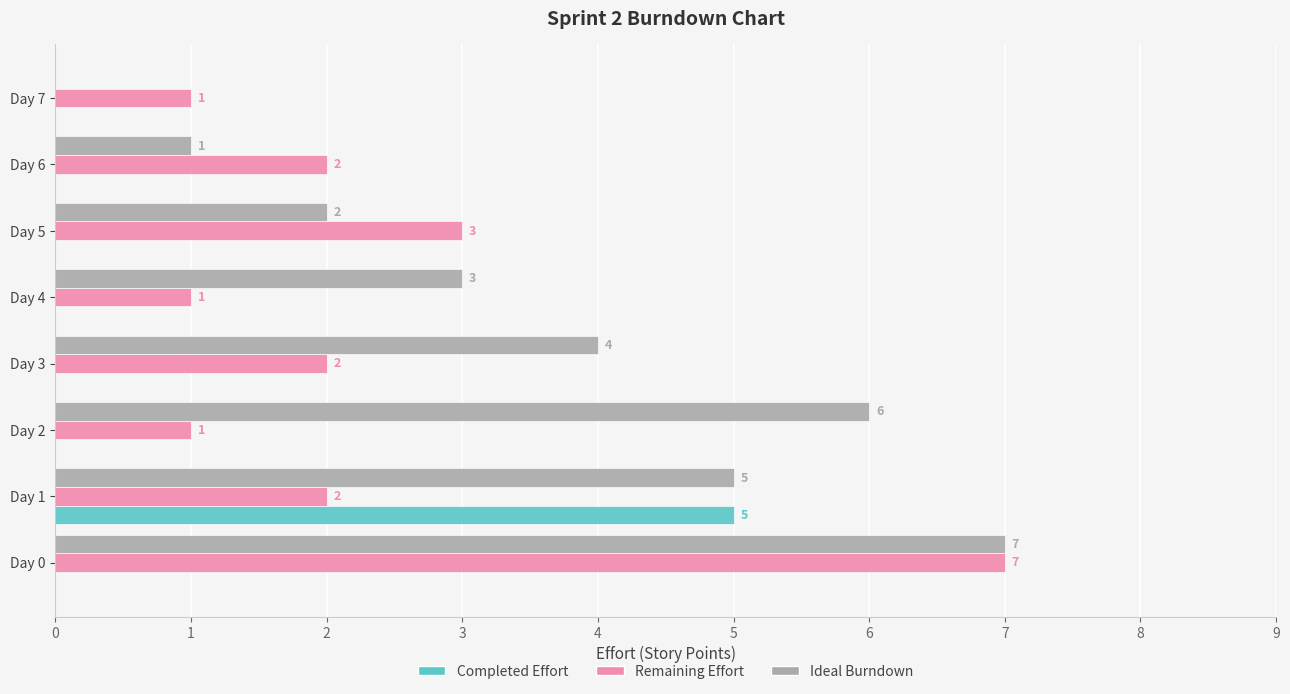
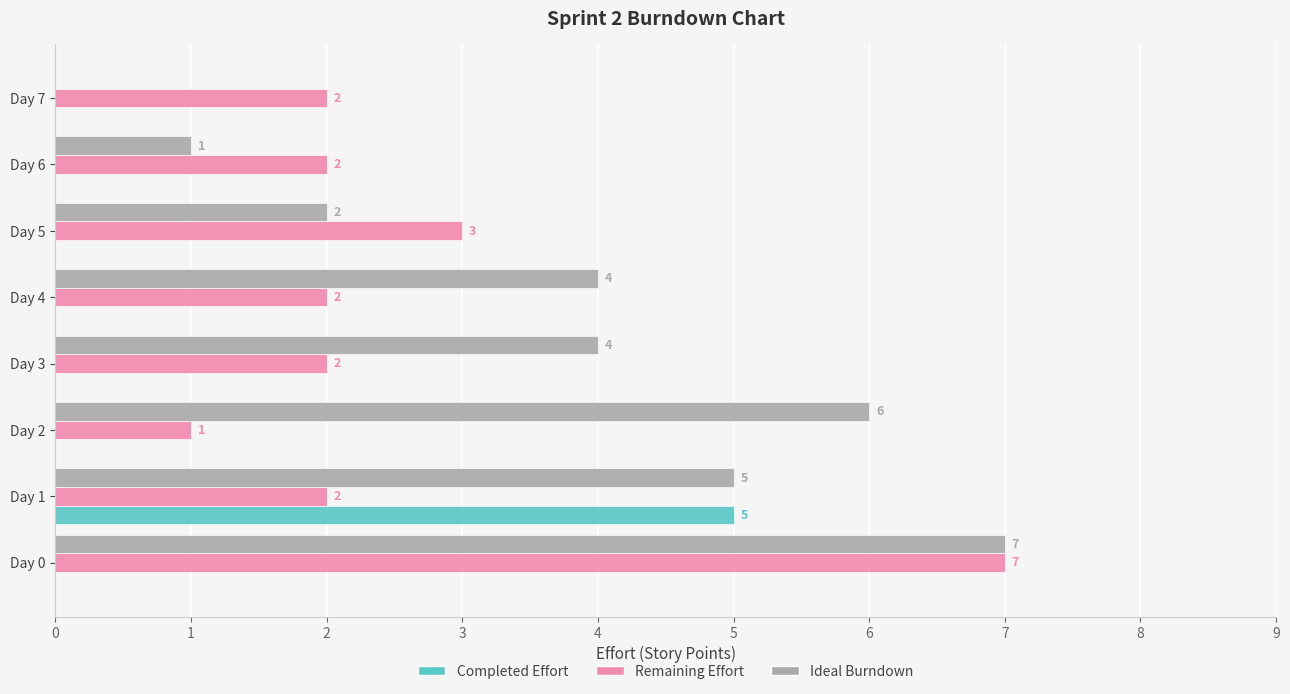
Remaining Effort, Day 7: 1 -> 2
Ideal Burndown, Day 4: 3 -> 4
Remaining Effort, Day 4: 1 -> 2
